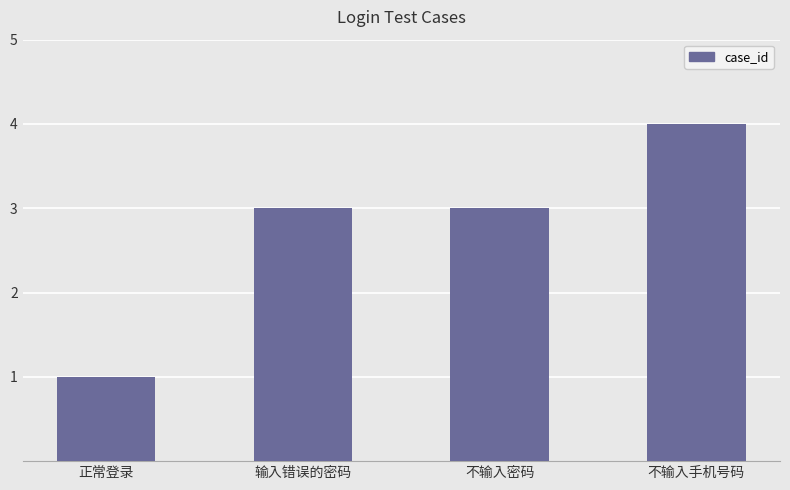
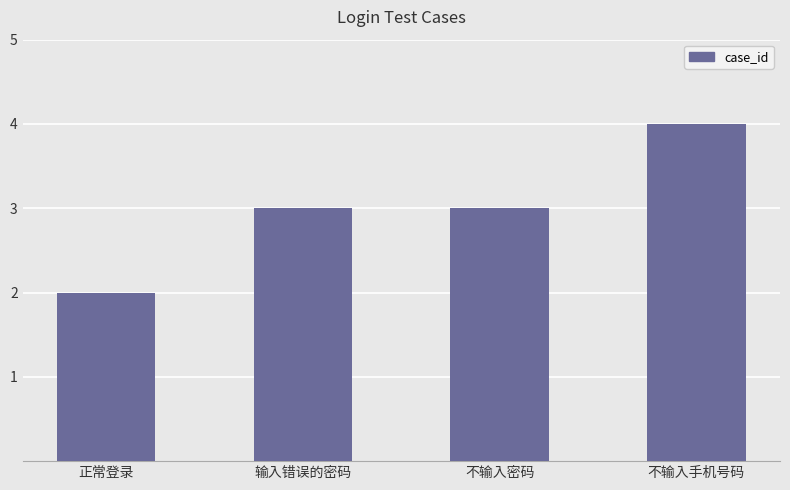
正常登录: 1 -> 2
